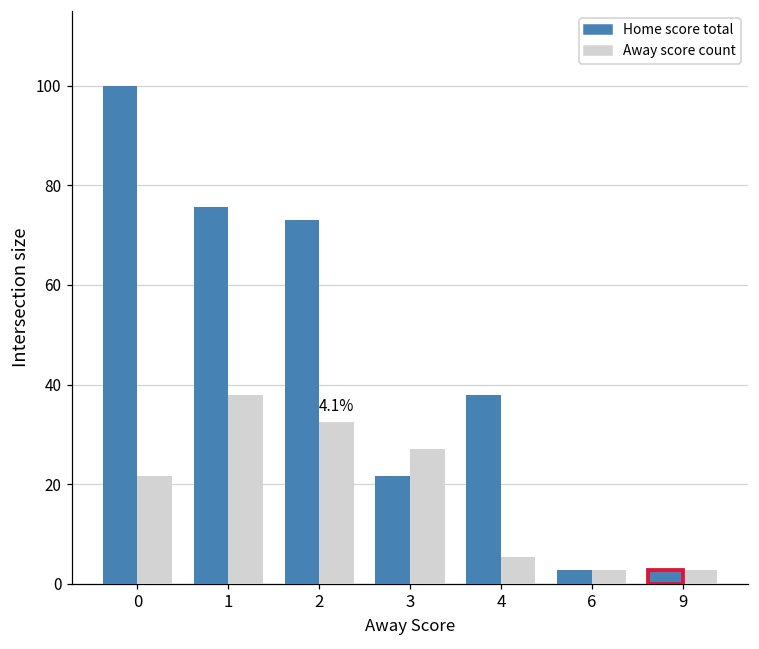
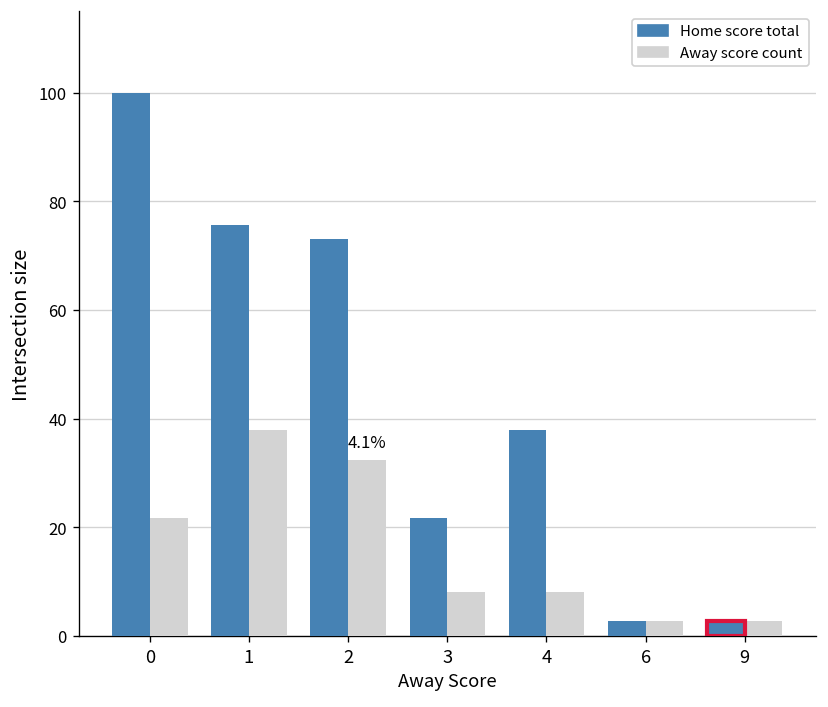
Away score count, 3: 27 -> 8
Away score count, 4: 5 -> 8
